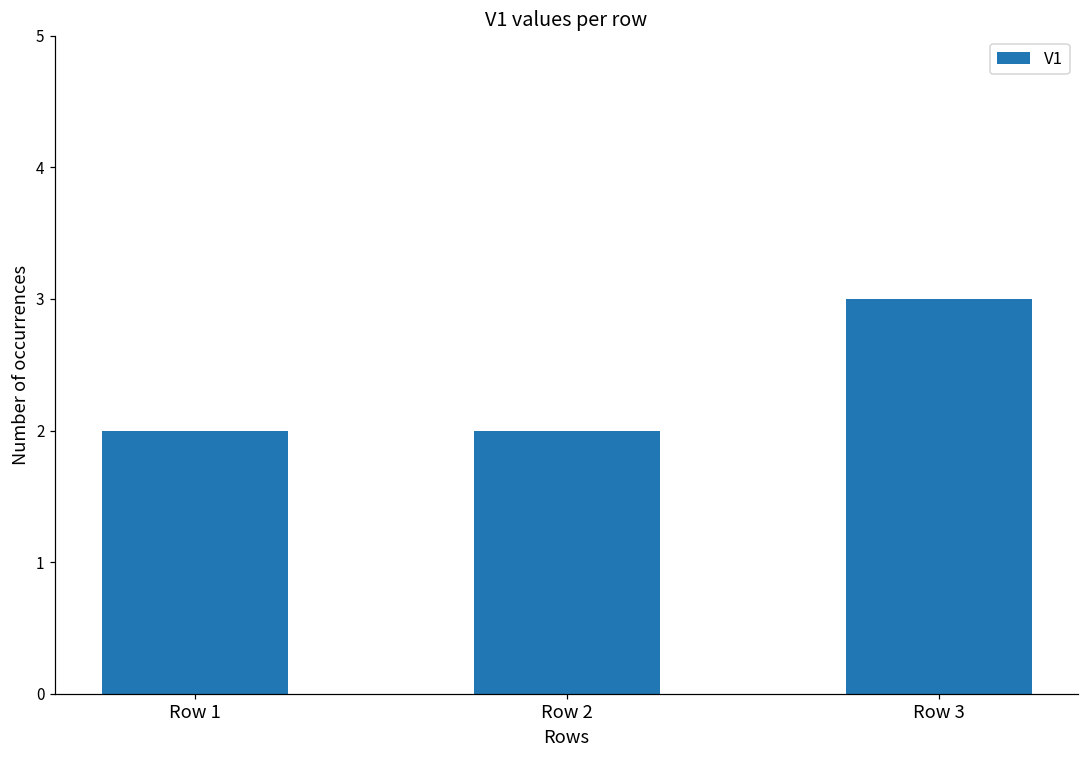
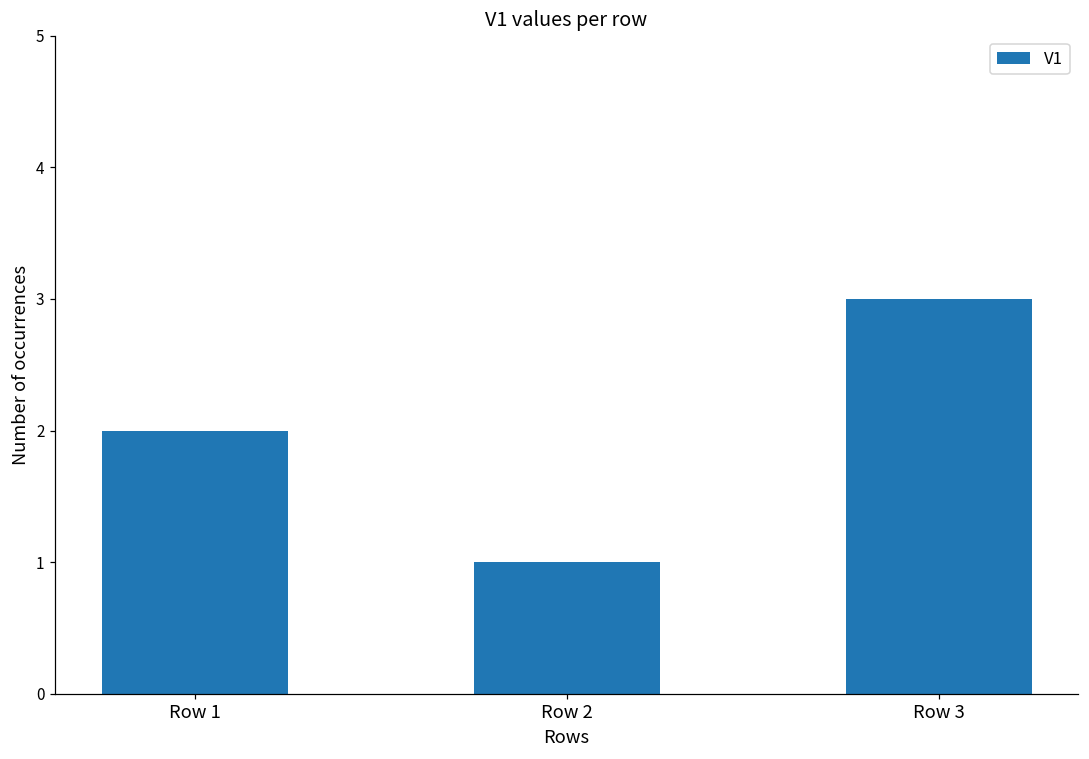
Row 2: 2 -> 1
